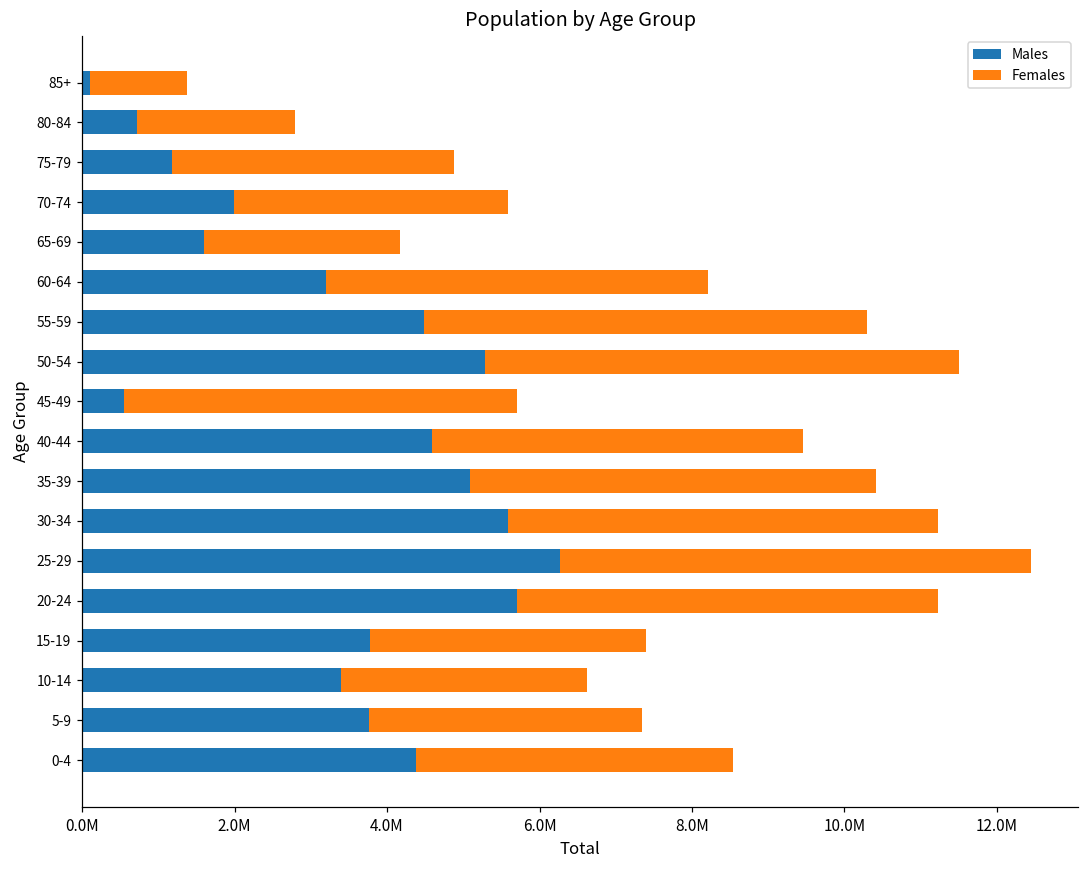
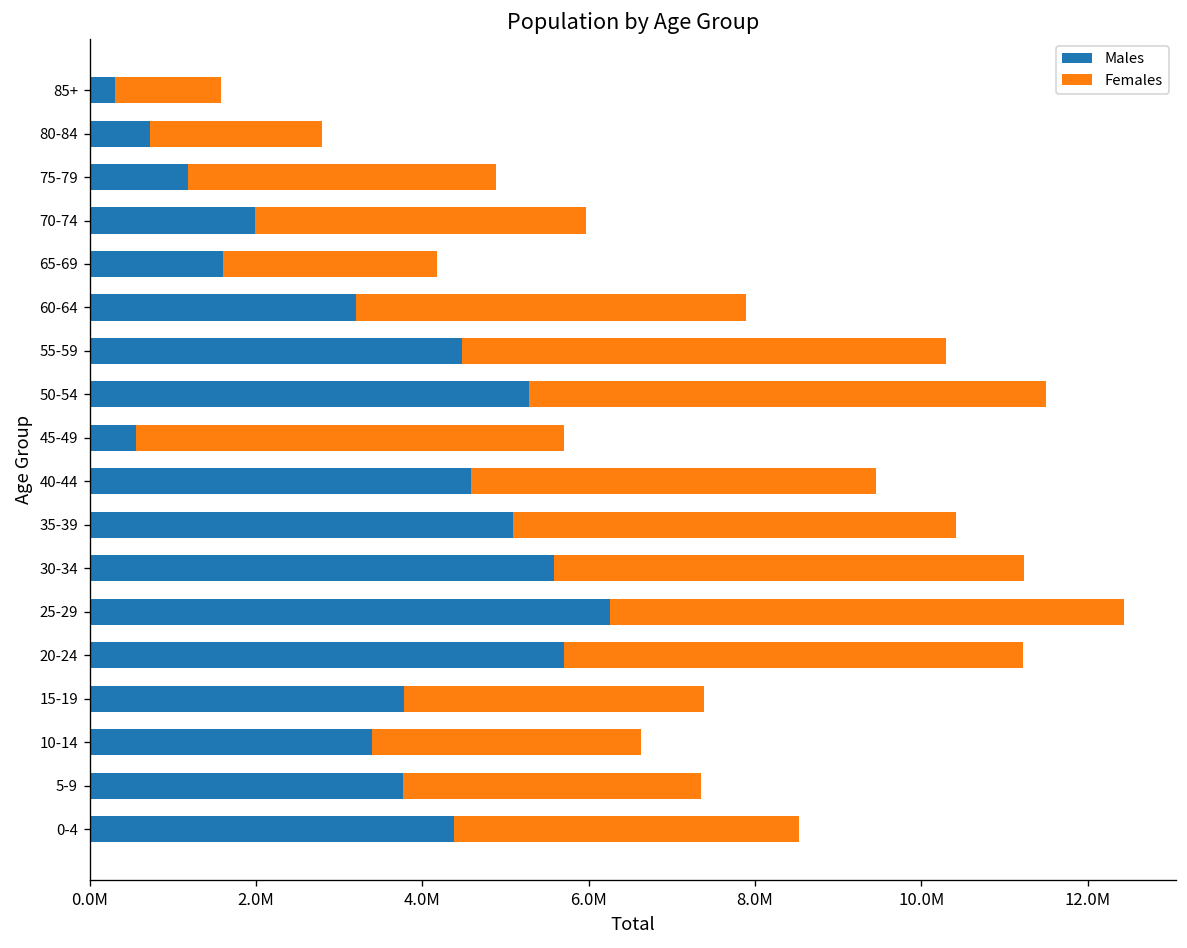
Males, 85+: 100000 -> 300000
Females, 70-74: 3600000 -> 4000000
Females, 60-64: 5000000 -> 4700000
